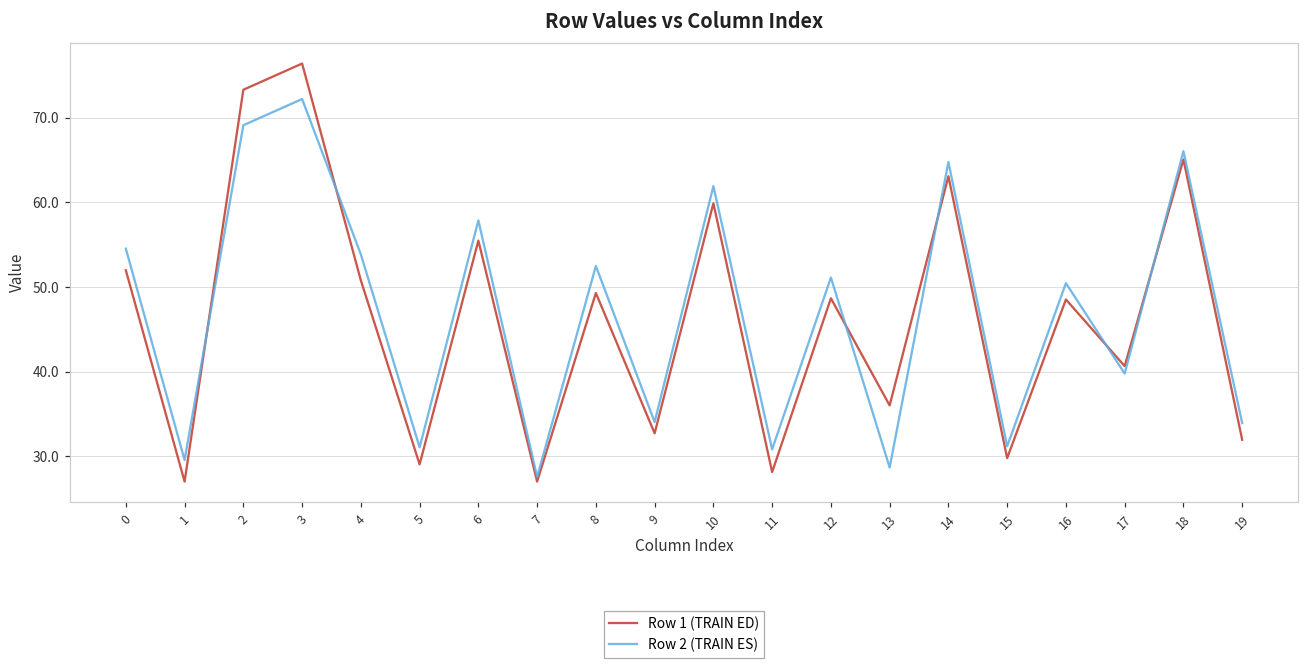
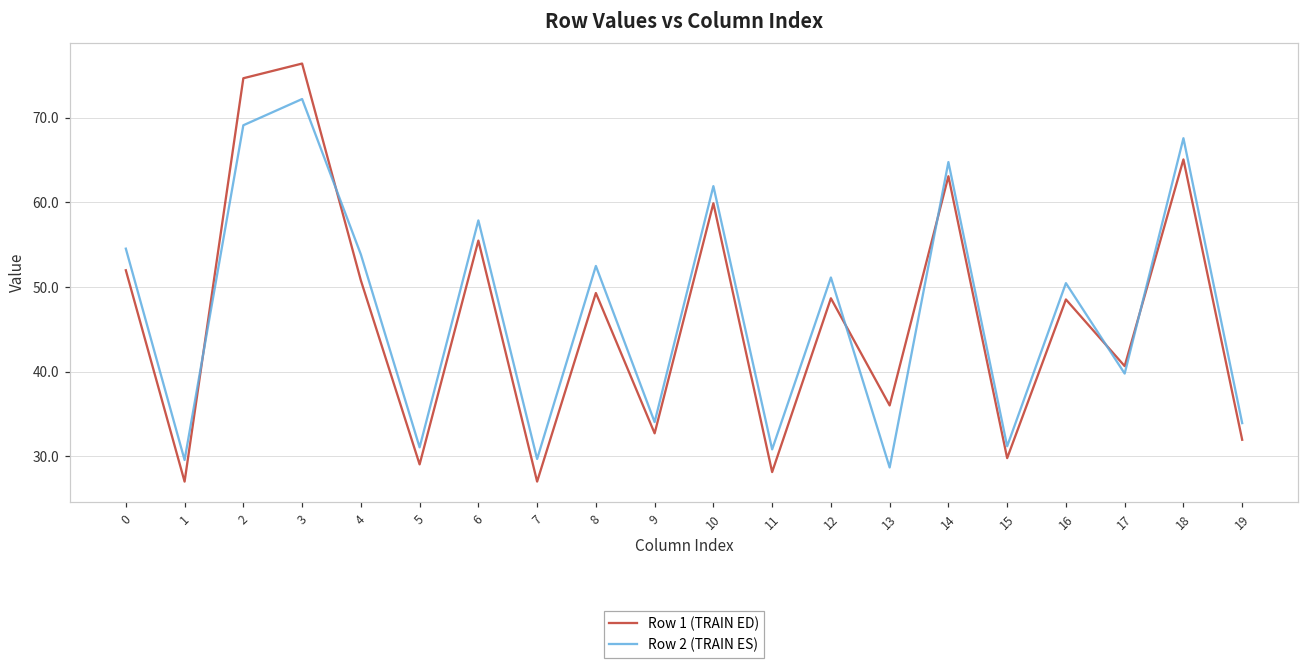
Row 1 (TRAIN ED), 2: 73 -> 75
Row 2 (TRAIN ES), 7: 28 -> 30
Row 2 (TRAIN ES), 18: 66 -> 68
